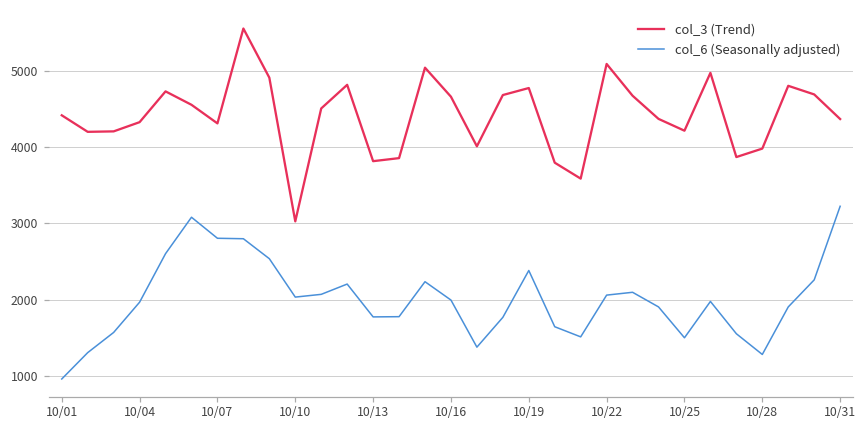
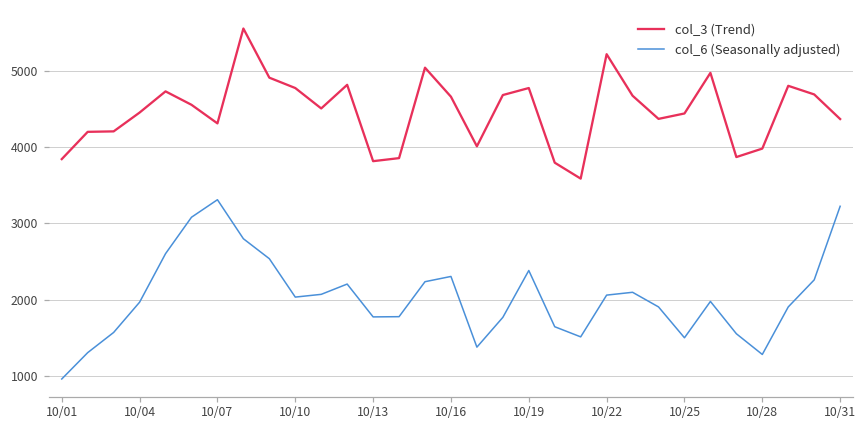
col_3 (Trend), 10/01: 4400 -> 3800
col_3 (Trend), 10/04: 4300 -> 4500
col_6 (Seasonally adjusted), 10/07: 2800 -> 3300
col_3 (Trend), 10/10: 3000 -> 4800
col_6 (Seasonally adjusted), 10/16: 2000 -> 2300
col_3 (Trend), 10/22: 5100 -> 5200
col_3 (Trend), 10/25: 4200 -> 4400
